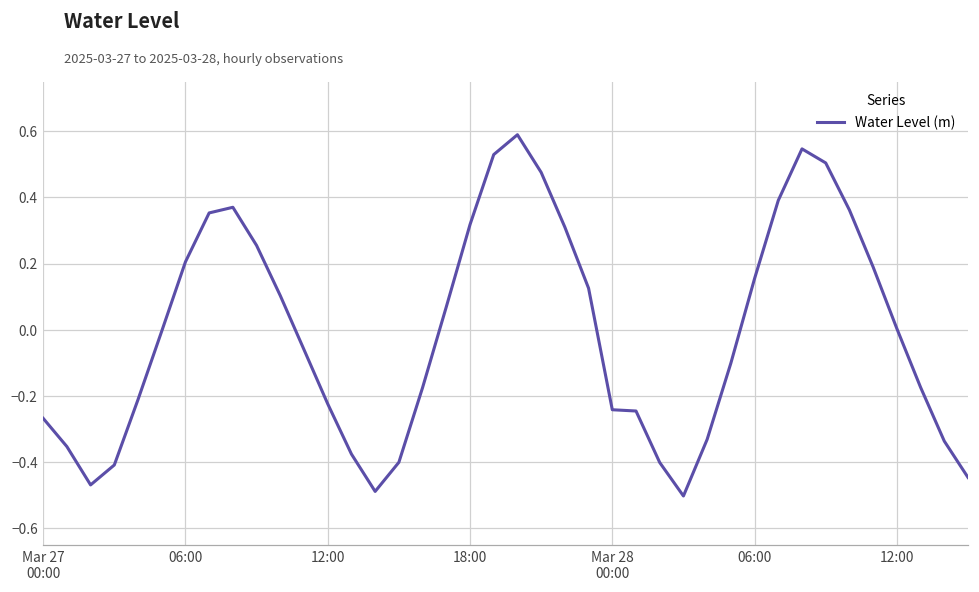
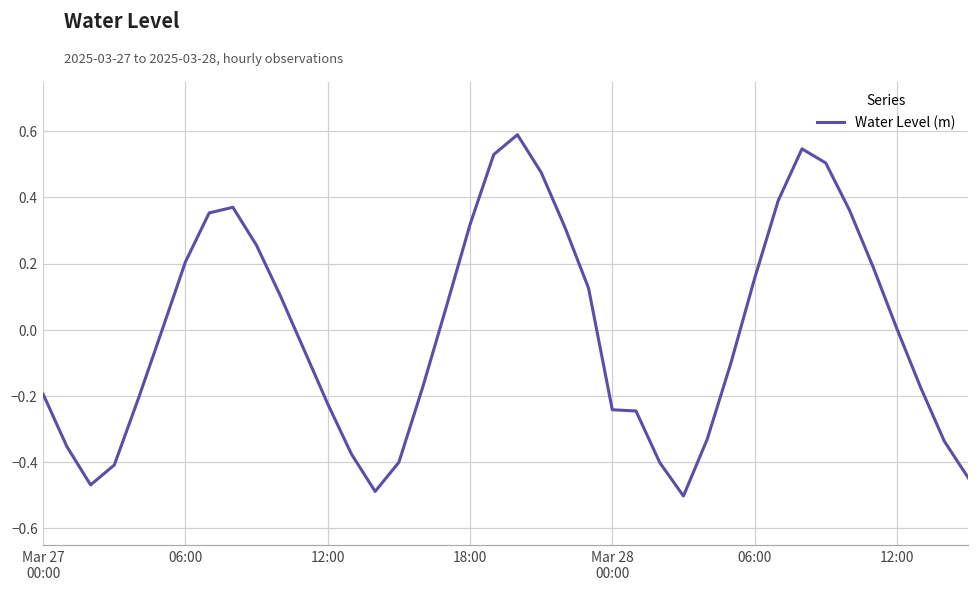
Mar 27 00:00: -0.27 -> -0.19
